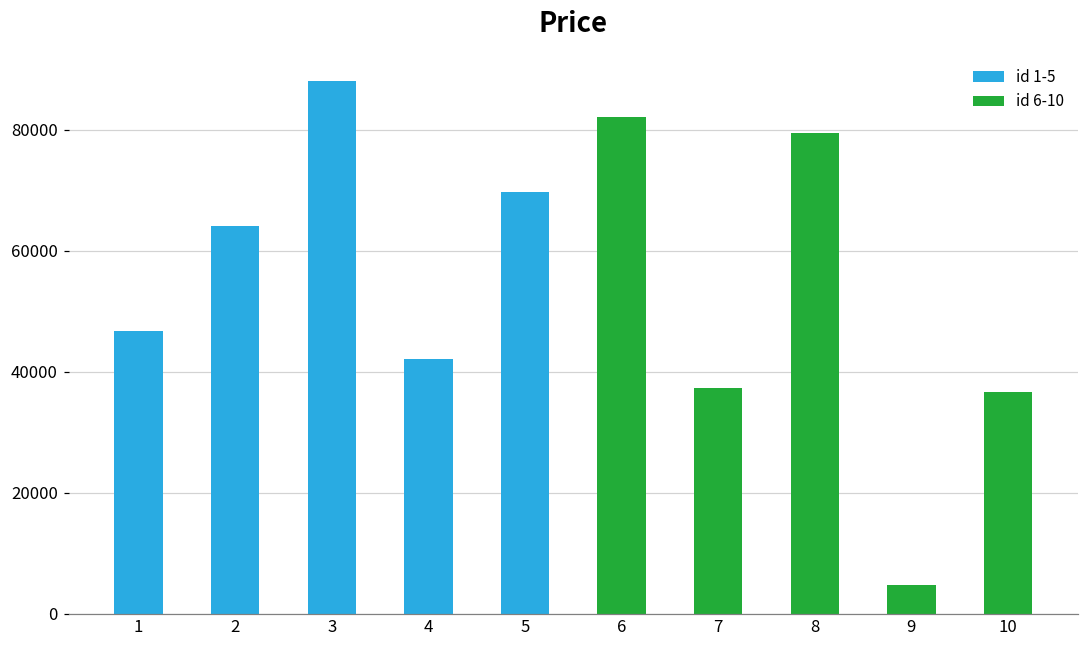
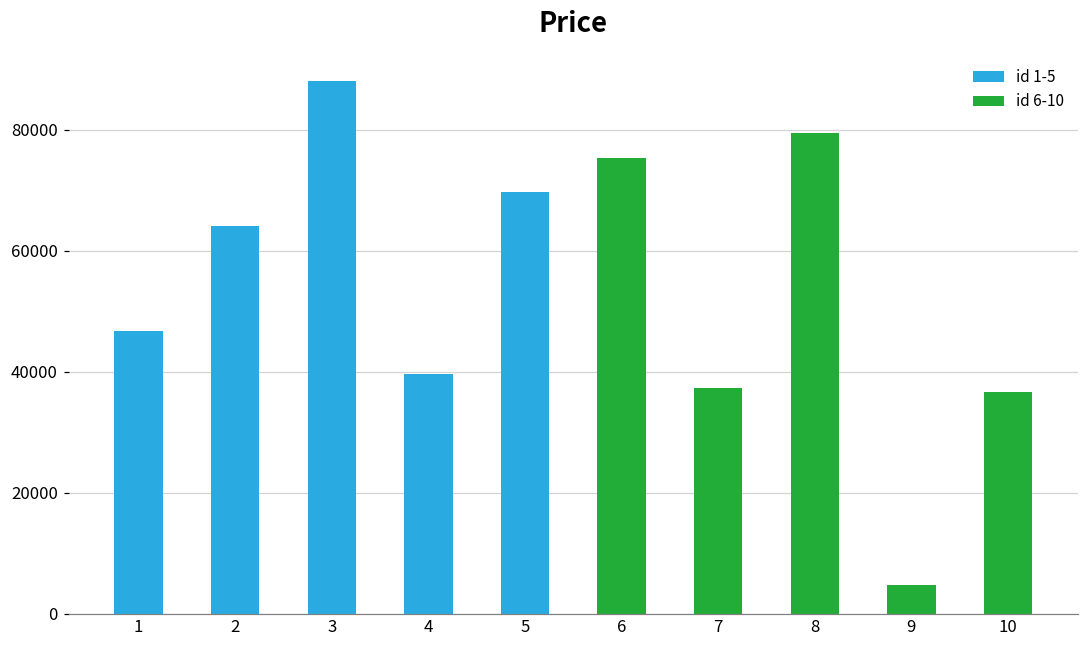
4: 42000 -> 40000
6: 82000 -> 75000
